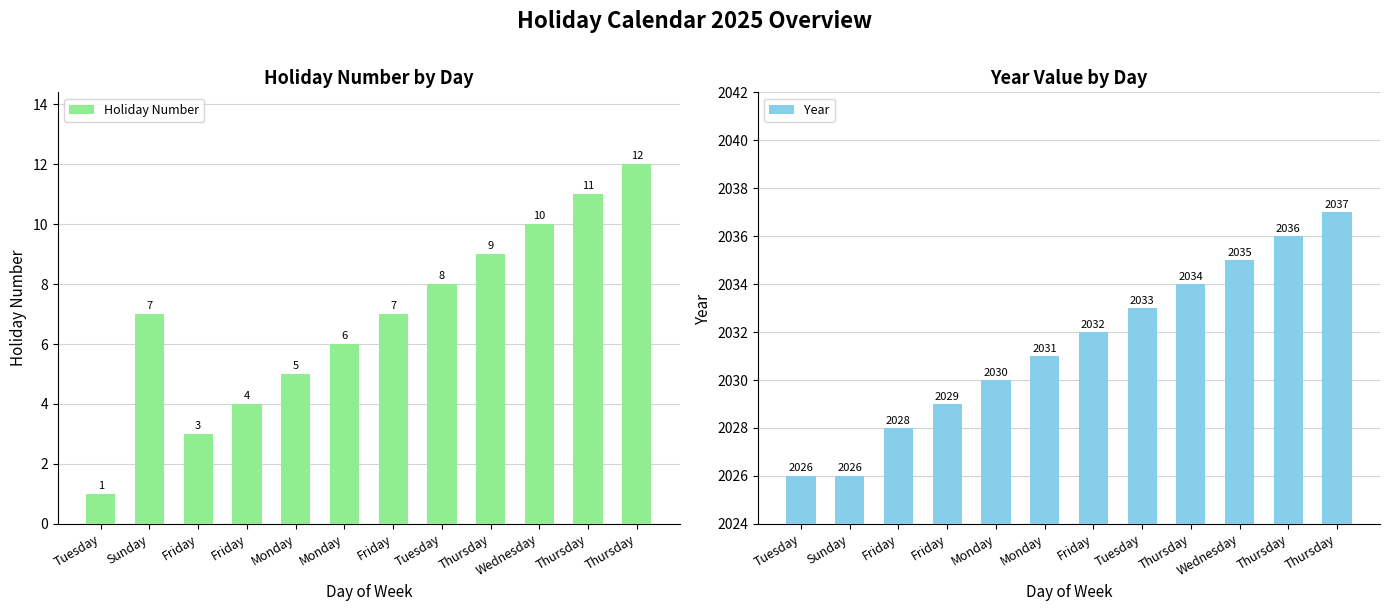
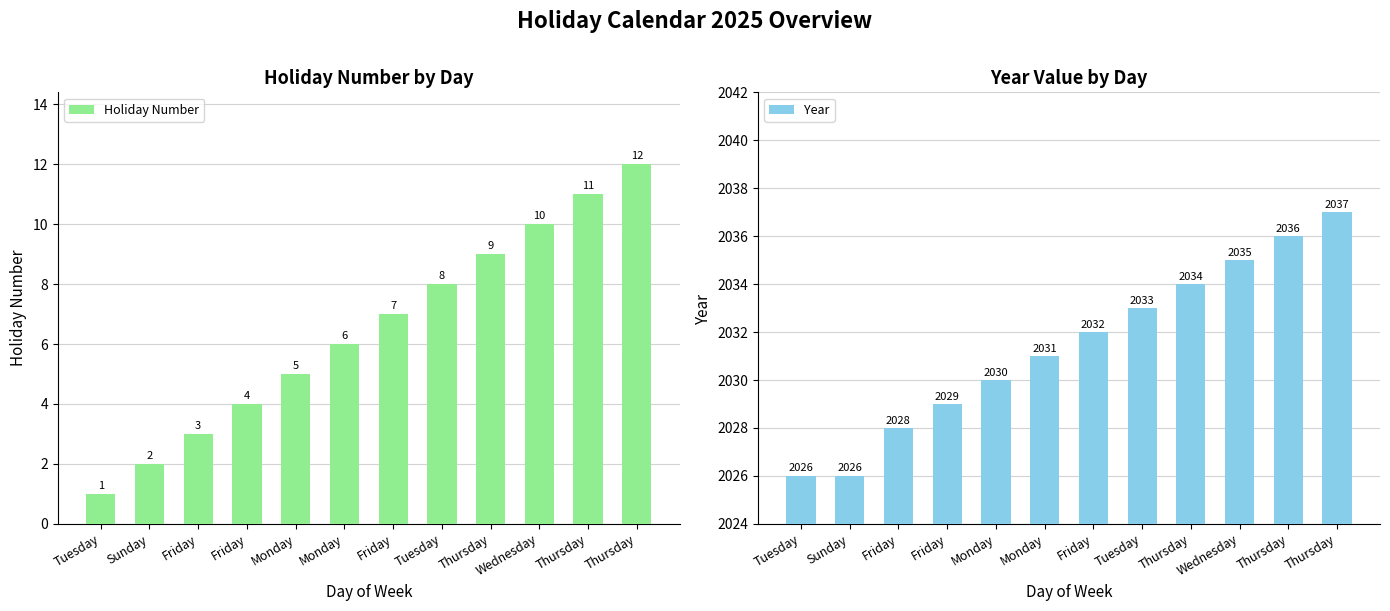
Holiday Number by Day, Sunday: 7 -> 2
